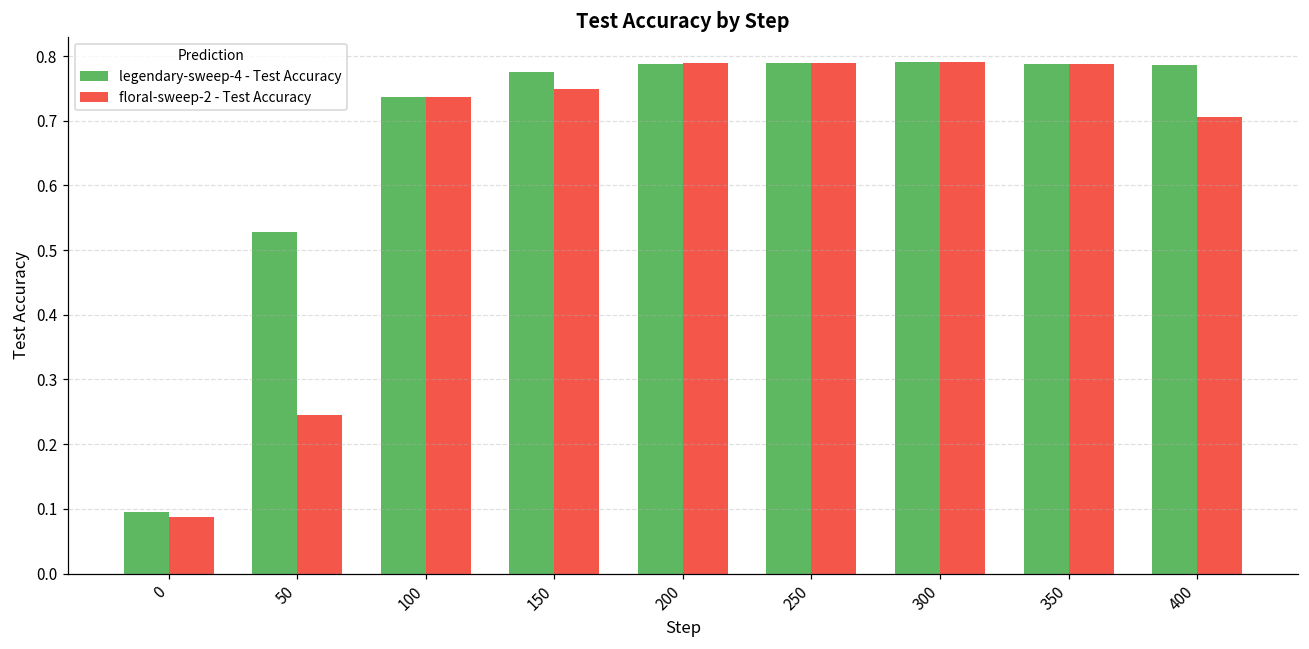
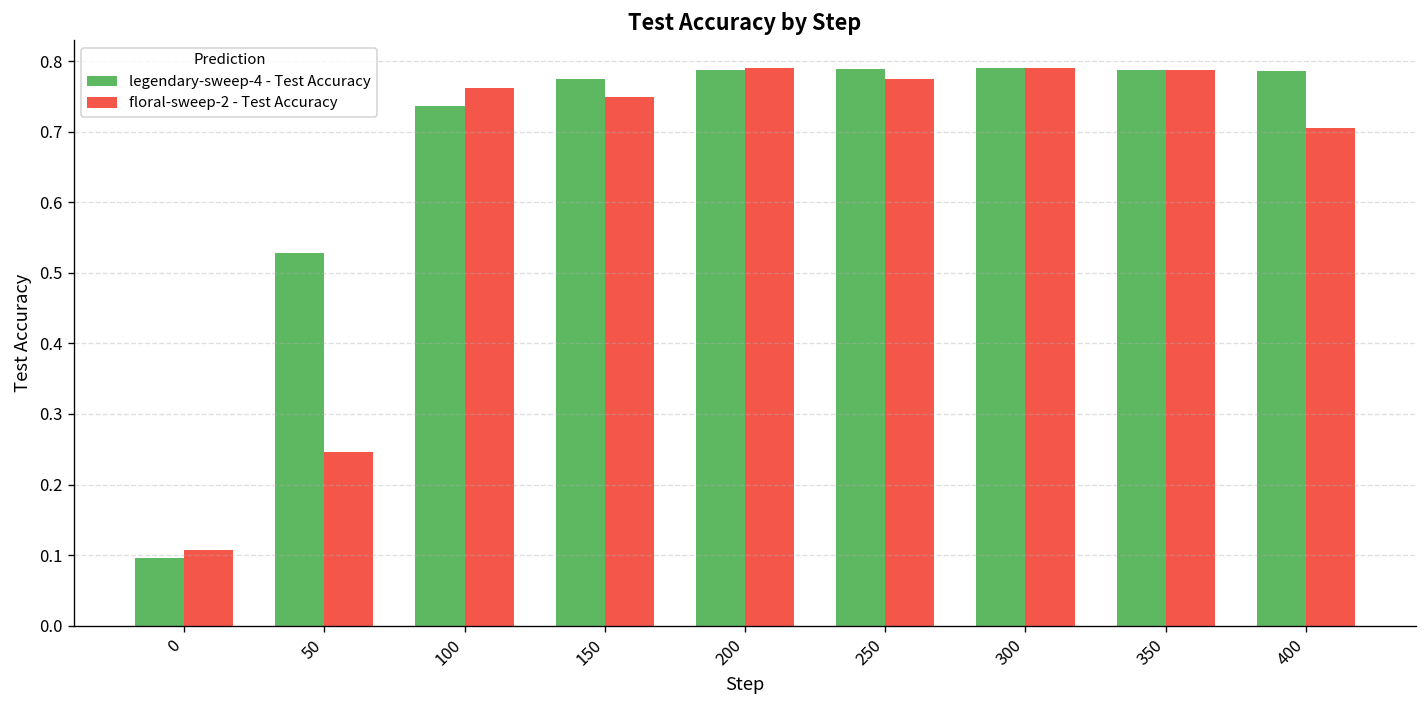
floral-sweep-2 - Test Accuracy, 0: 0.09 -> 0.11
floral-sweep-2 - Test Accuracy, 100: 0.74 -> 0.76
floral-sweep-2 - Test Accuracy, 250: 0.79 -> 0.78
